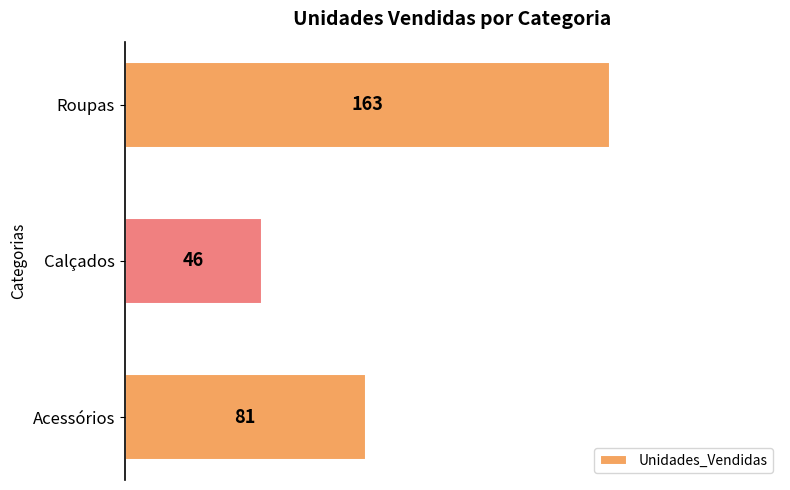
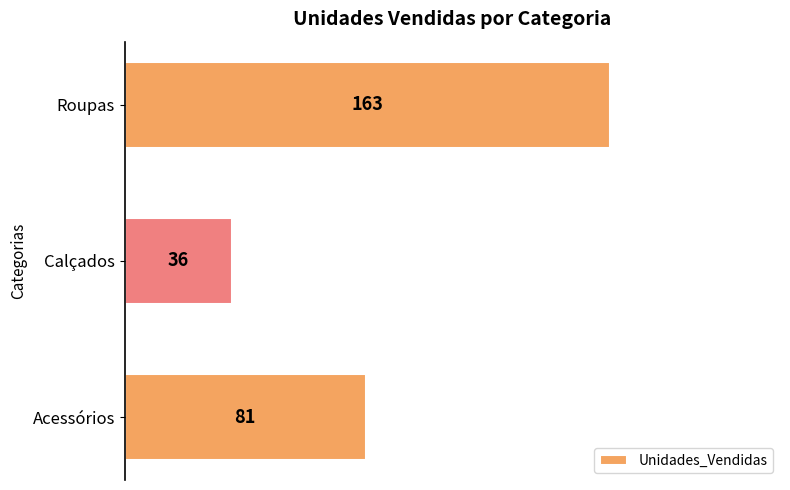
Calçados: 46 -> 36
